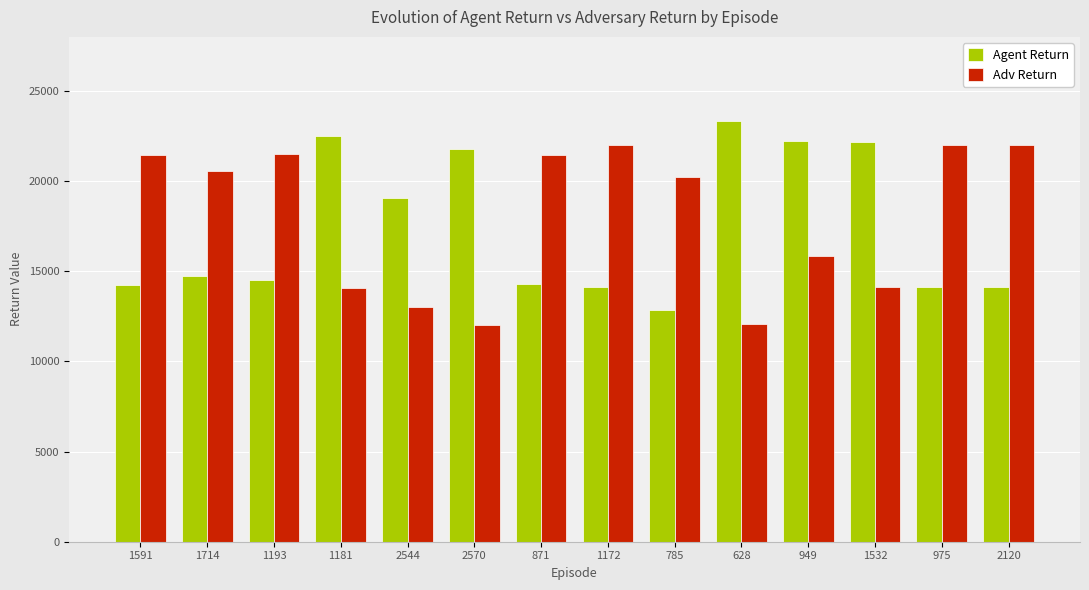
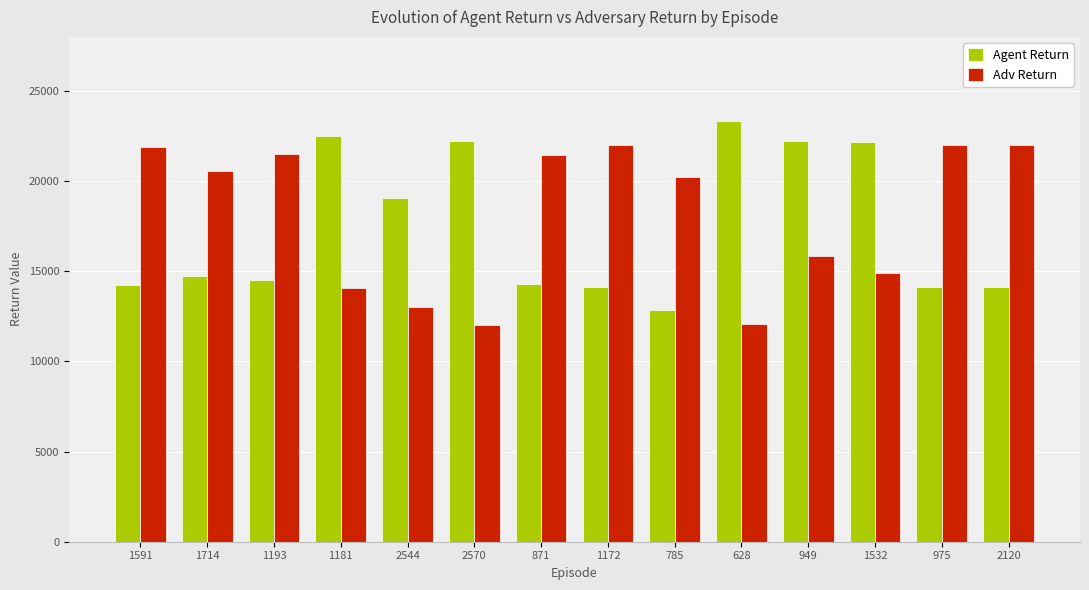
Adv Return, 1591: 21500 -> 21900
Agent Return, 2570: 21800 -> 22200
Adv Return, 1532: 14100 -> 14900
